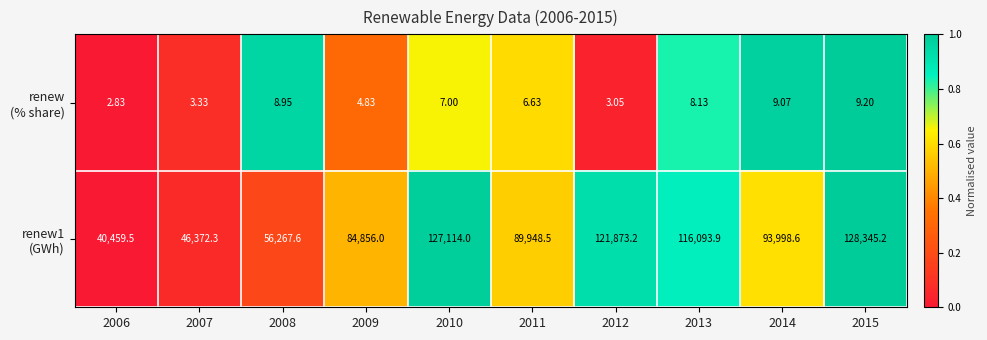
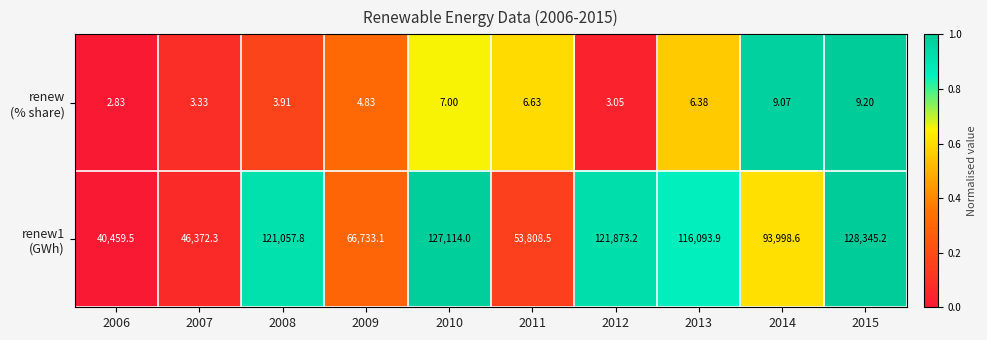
renew (% share), 2008: 8.95 -> 3.91
renew (% share), 2013: 8.13 -> 6.38
renew1 (GWh), 2008: 56,267.6 -> 121,057.8
renew1 (GWh), 2009: 84,856.0 -> 66,733.1
renew1 (GWh), 2011: 89,948.5 -> 53,808.5
